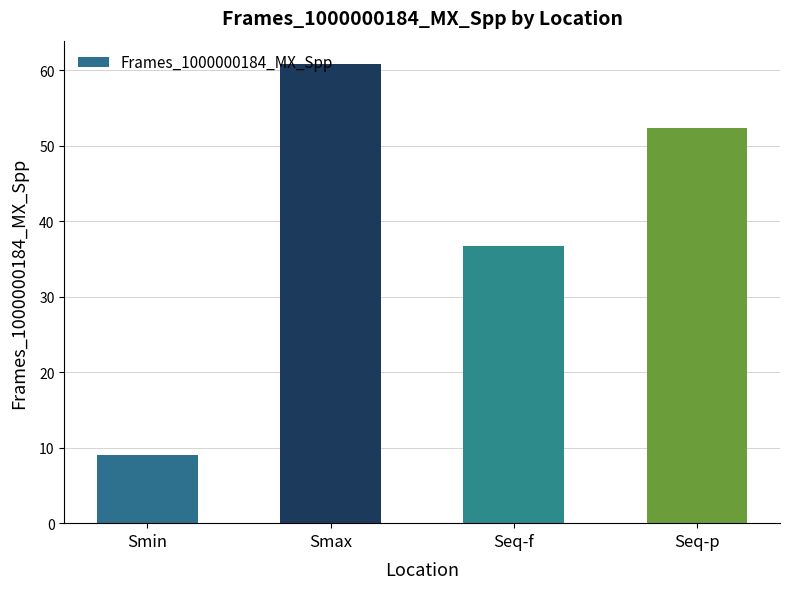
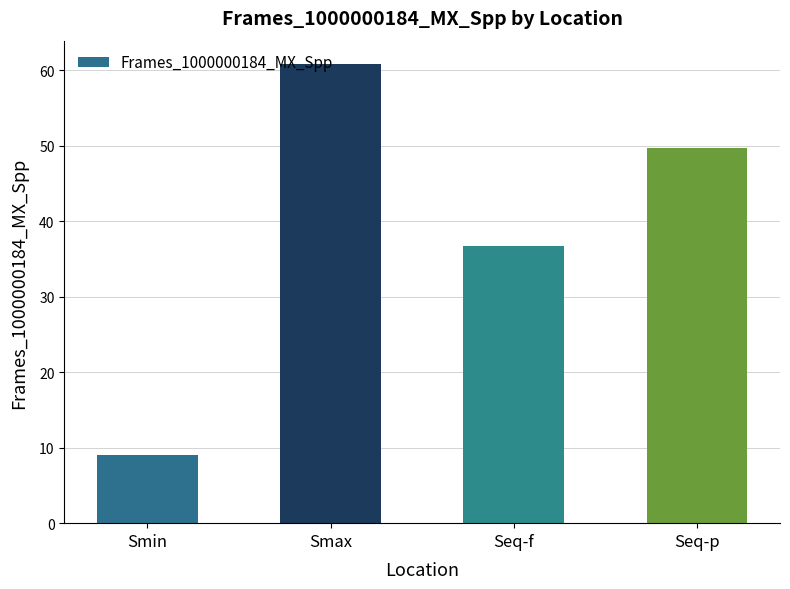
Seq-p: 52 -> 50
